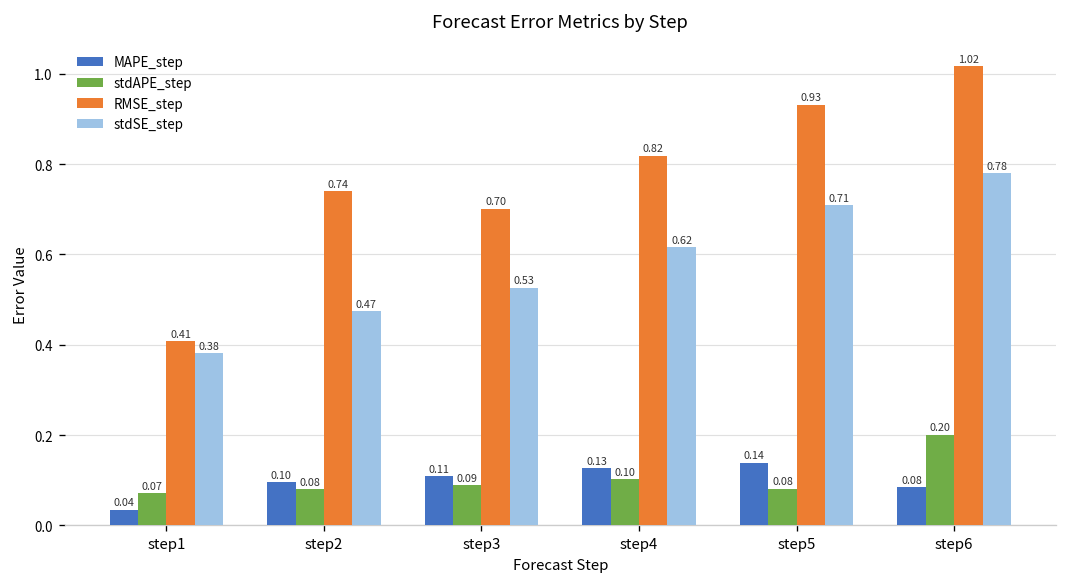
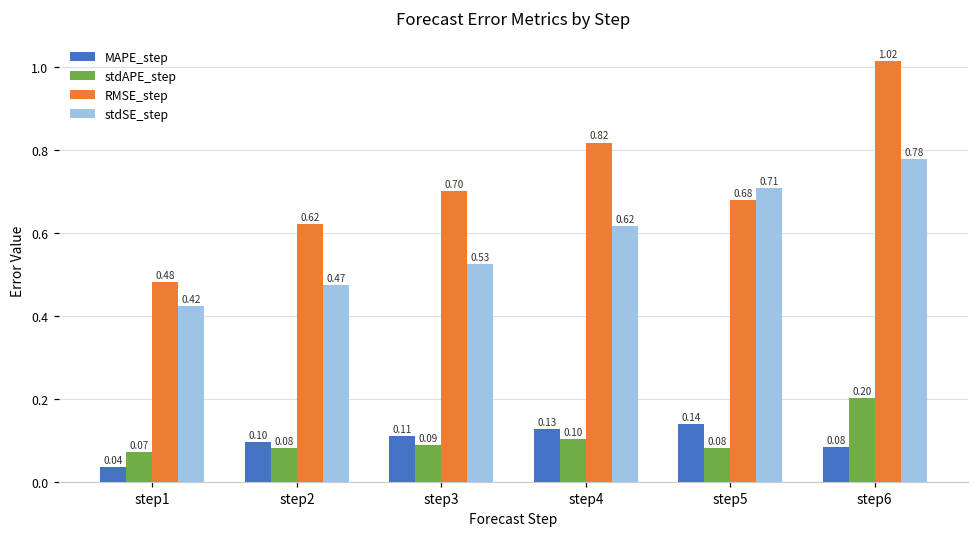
RMSE_step, step1: 0.41 -> 0.48
stdSE_step, step1: 0.38 -> 0.42
RMSE_step, step2: 0.74 -> 0.62
RMSE_step, step5: 0.93 -> 0.68
